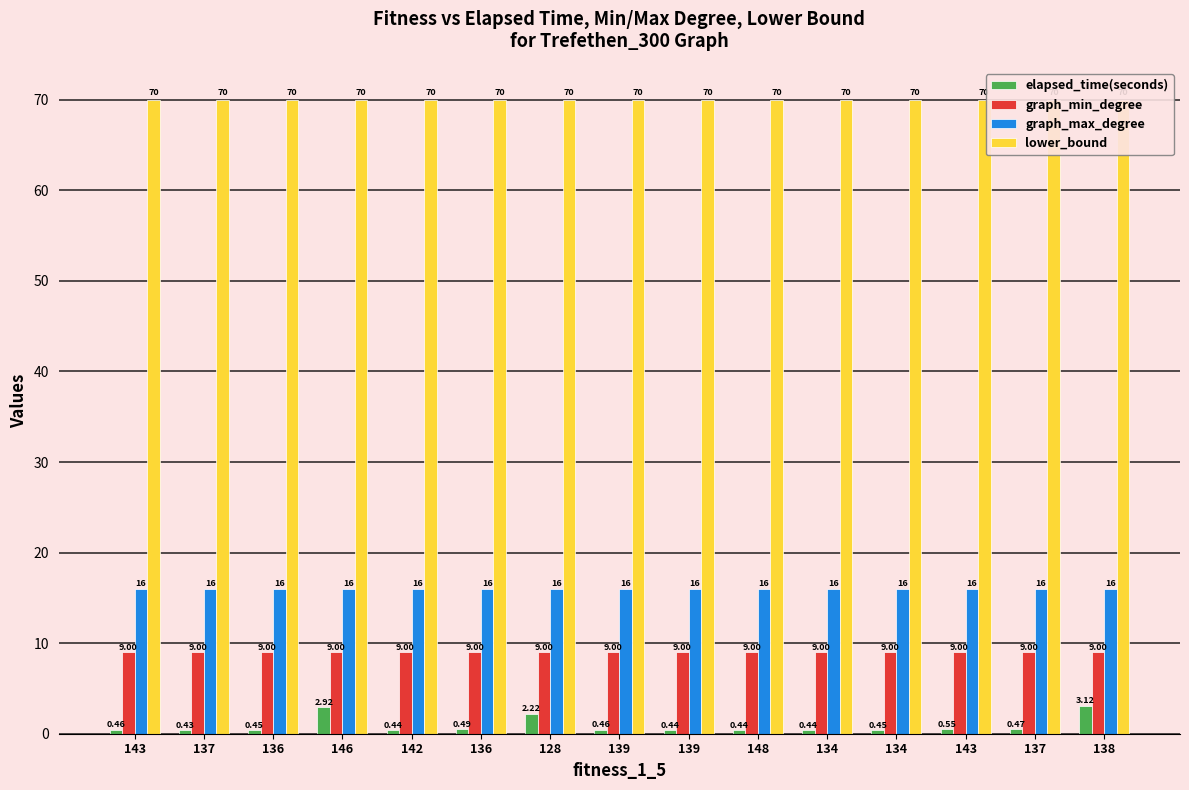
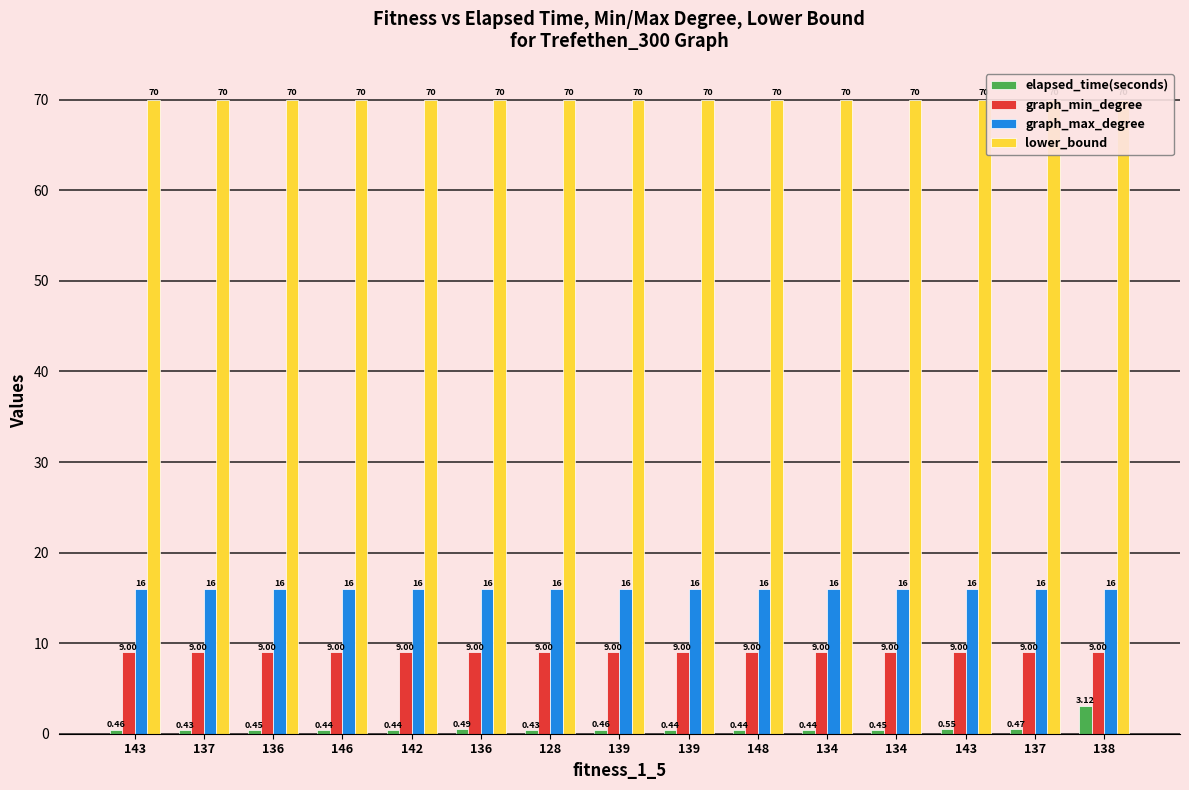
elapsed_time(seconds), 146: 2.92 -> 0.44
elapsed_time(seconds), 128: 2.22 -> 0.43
